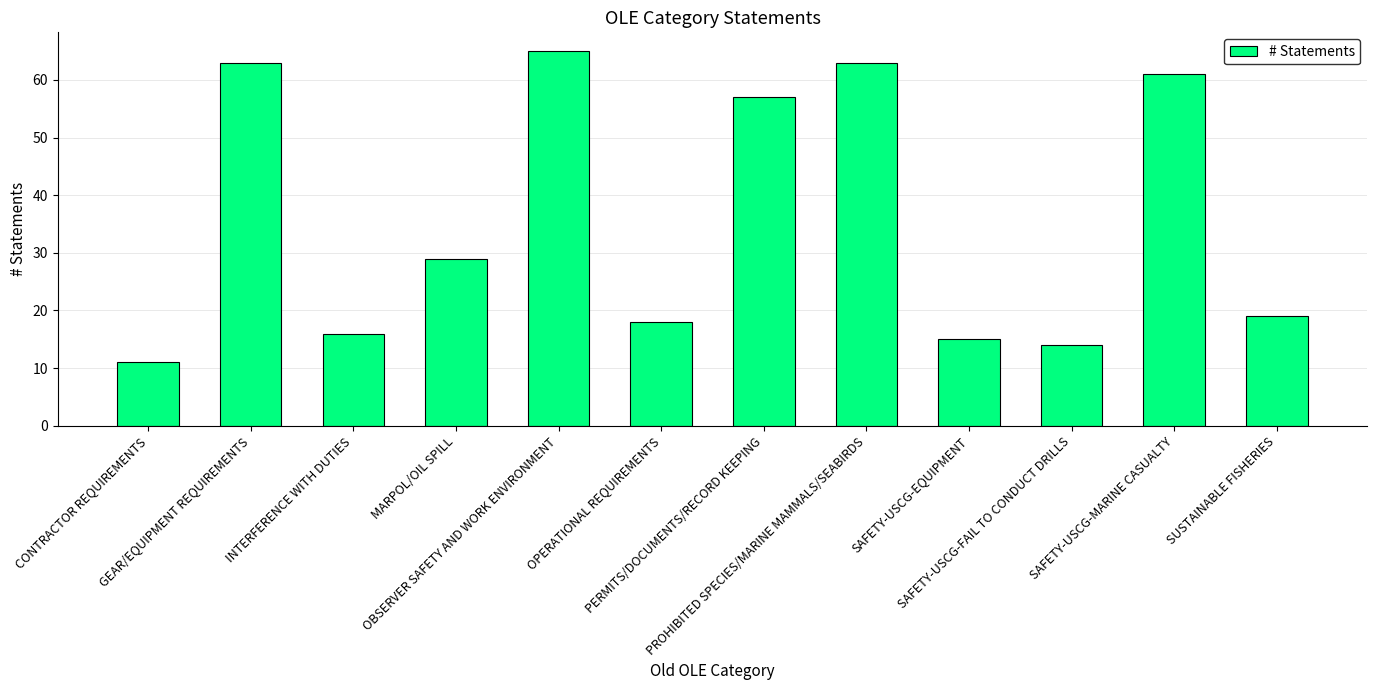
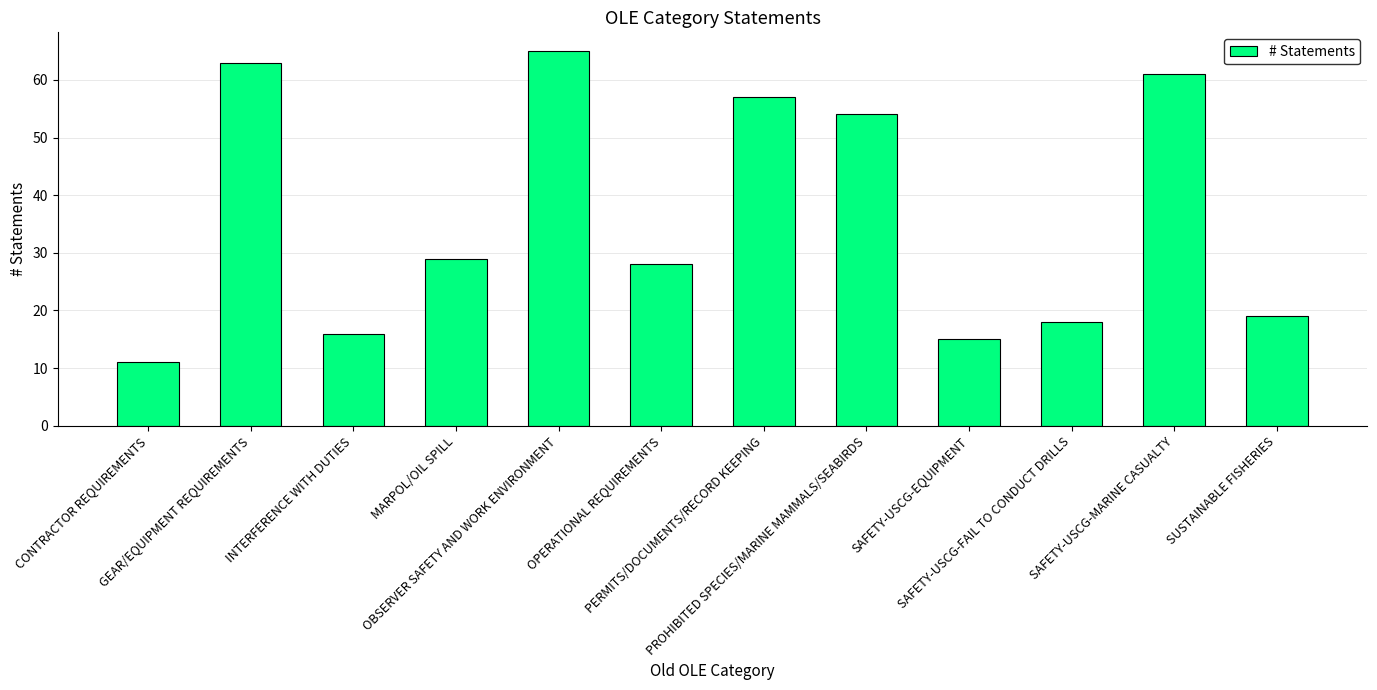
OPERATIONAL REQUIREMENTS: 18 -> 28
PROHIBITED SPECIES/MARINE MAMMALS/SEABIRDS: 63 -> 54
SAFETY-USCG-FAIL TO CONDUCT DRILLS: 14 -> 18
